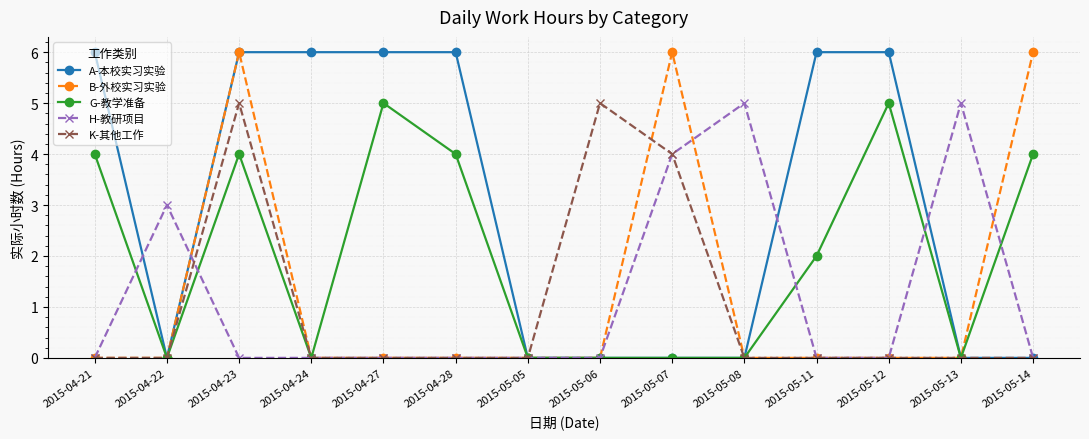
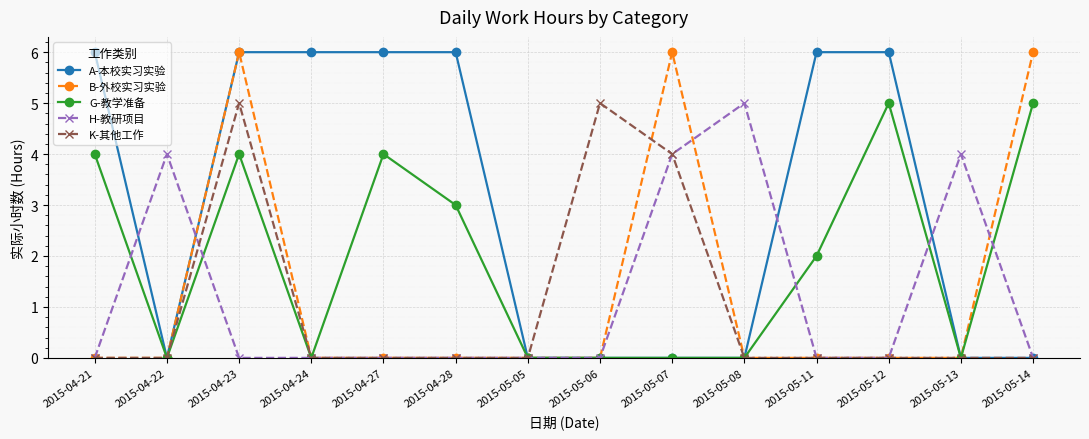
H-教研项目, 2015-04-22: 3 -> 4
G-教学准备, 2015-04-27: 5 -> 4
G-教学准备, 2015-04-28: 4 -> 3
H-教研项目, 2015-05-13: 5 -> 4
G-教学准备, 2015-05-14: 4 -> 5
